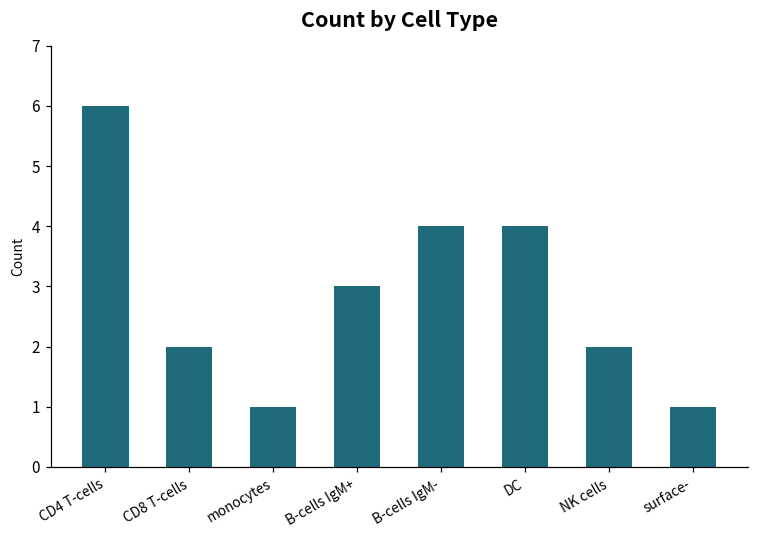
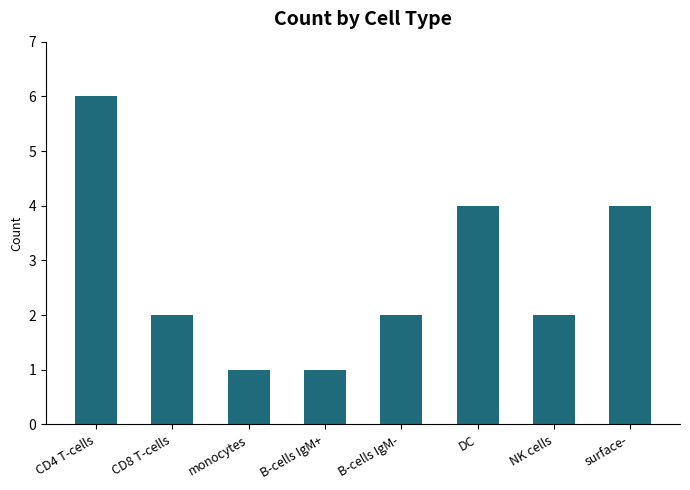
B-cells IgM+: 3 -> 1
B-cells IgM-: 4 -> 2
surface-: 1 -> 4
